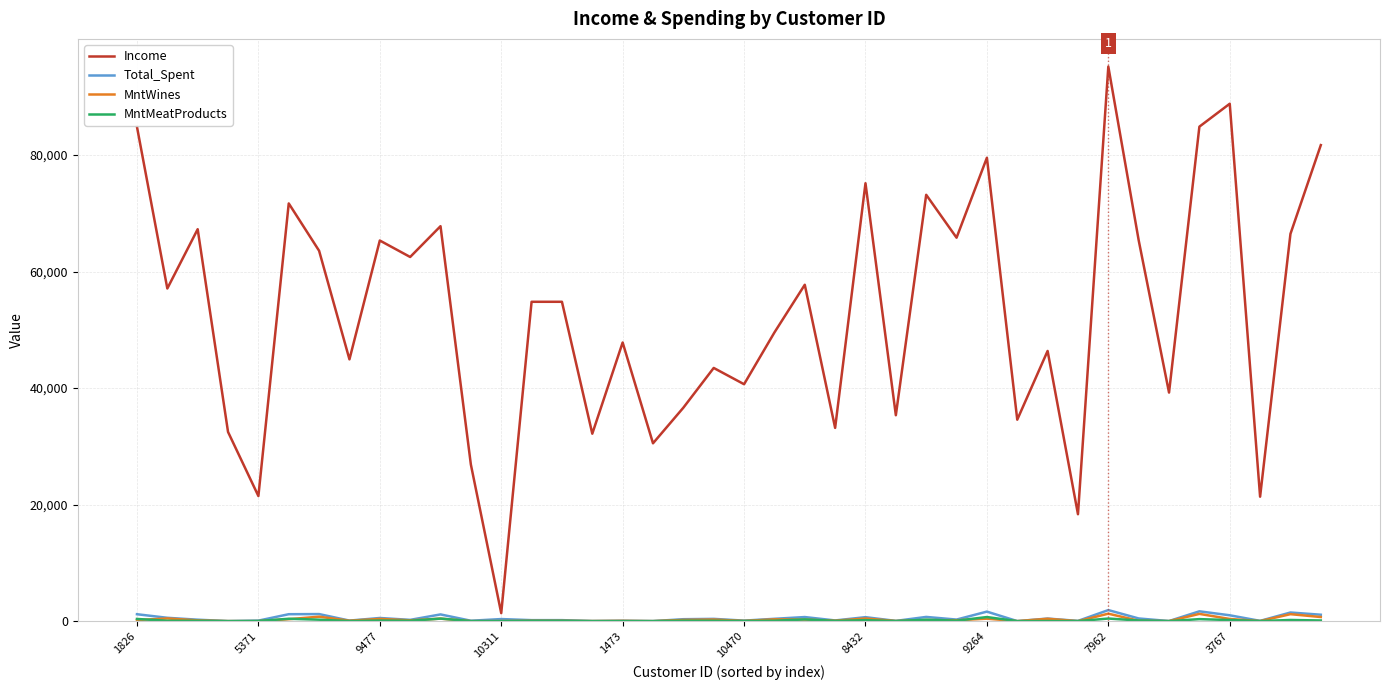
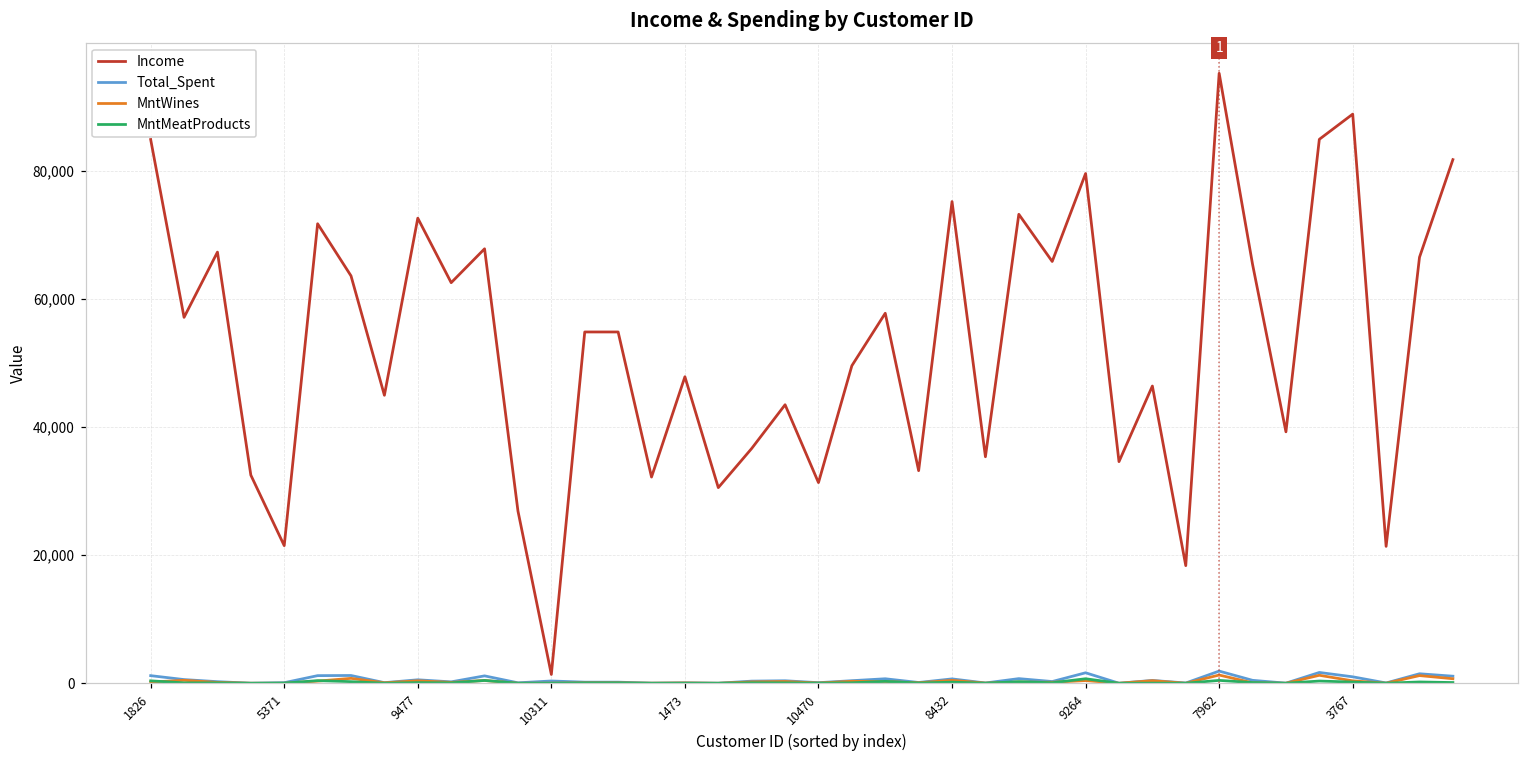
Income, 9477: 65,000 -> 73,000
Income, 10470: 41,000 -> 31,000
